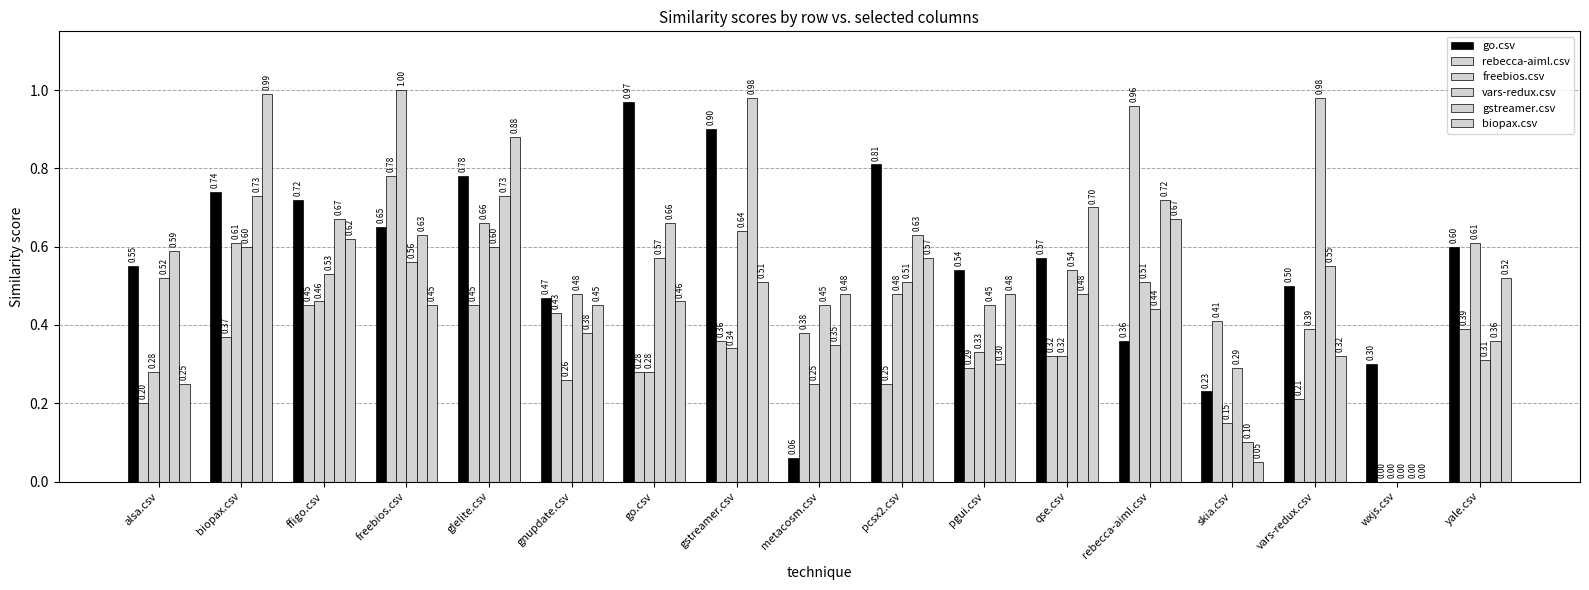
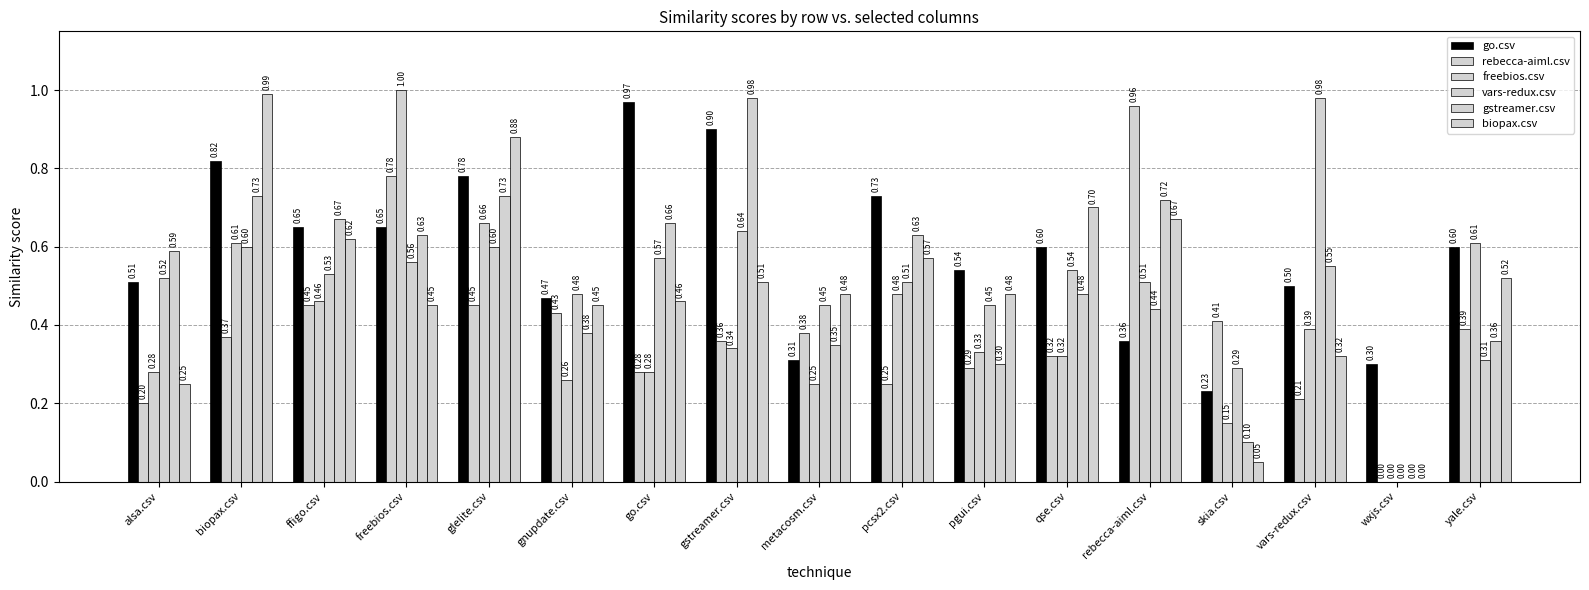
go.csv, alsa.csv: 0.55 -> 0.51
go.csv, biopax.csv: 0.74 -> 0.82
go.csv, ffigo.csv: 0.72 -> 0.65
go.csv, metacosm.csv: 0.06 -> 0.31
go.csv, pcsx2.csv: 0.81 -> 0.73
go.csv, qse.csv: 0.57 -> 0.60
